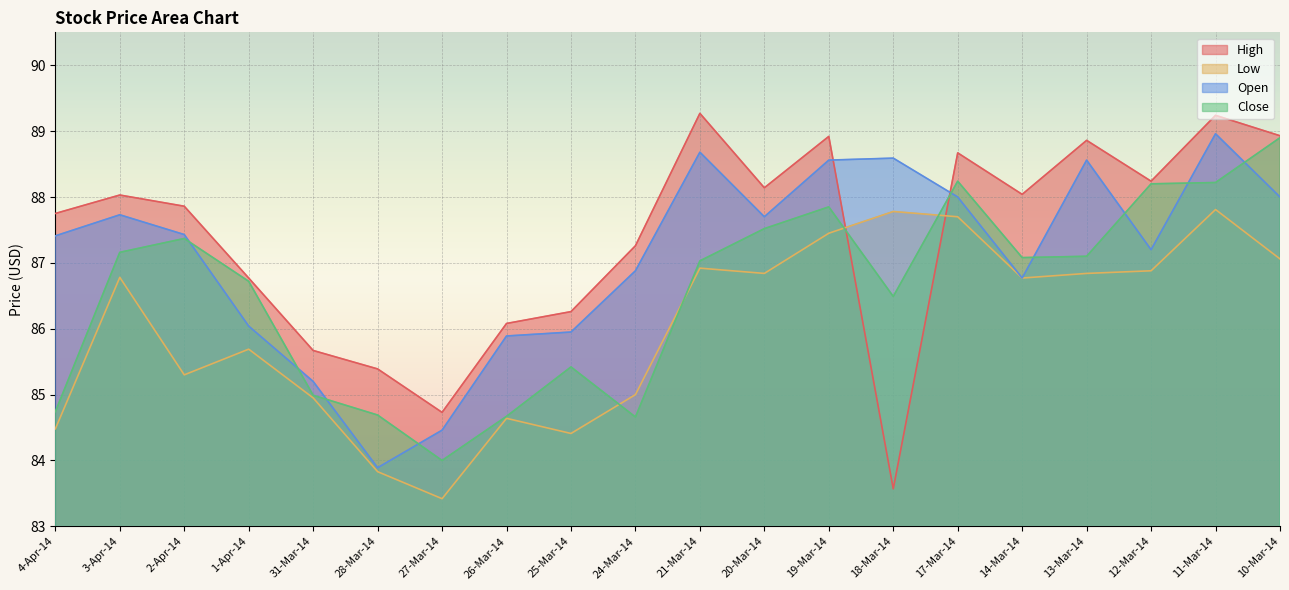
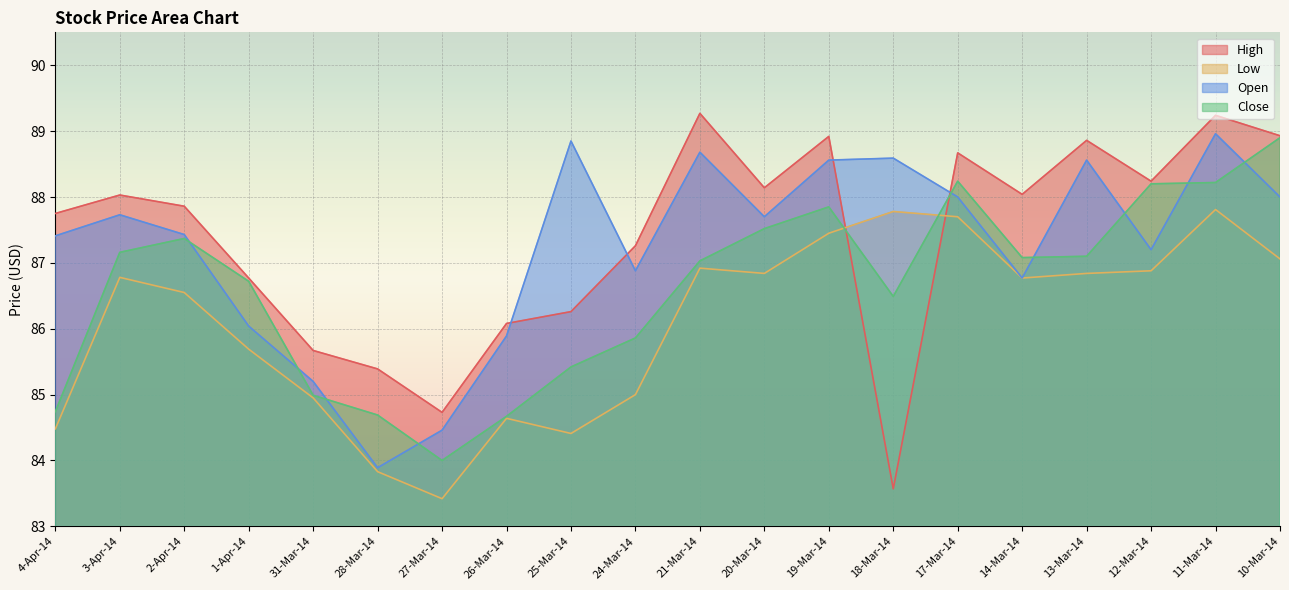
Low, 2-Apr-14: 85.3 -> 86.6
Open, 25-Mar-14: 86.0 -> 88.9
Close, 24-Mar-14: 84.7 -> 85.9
